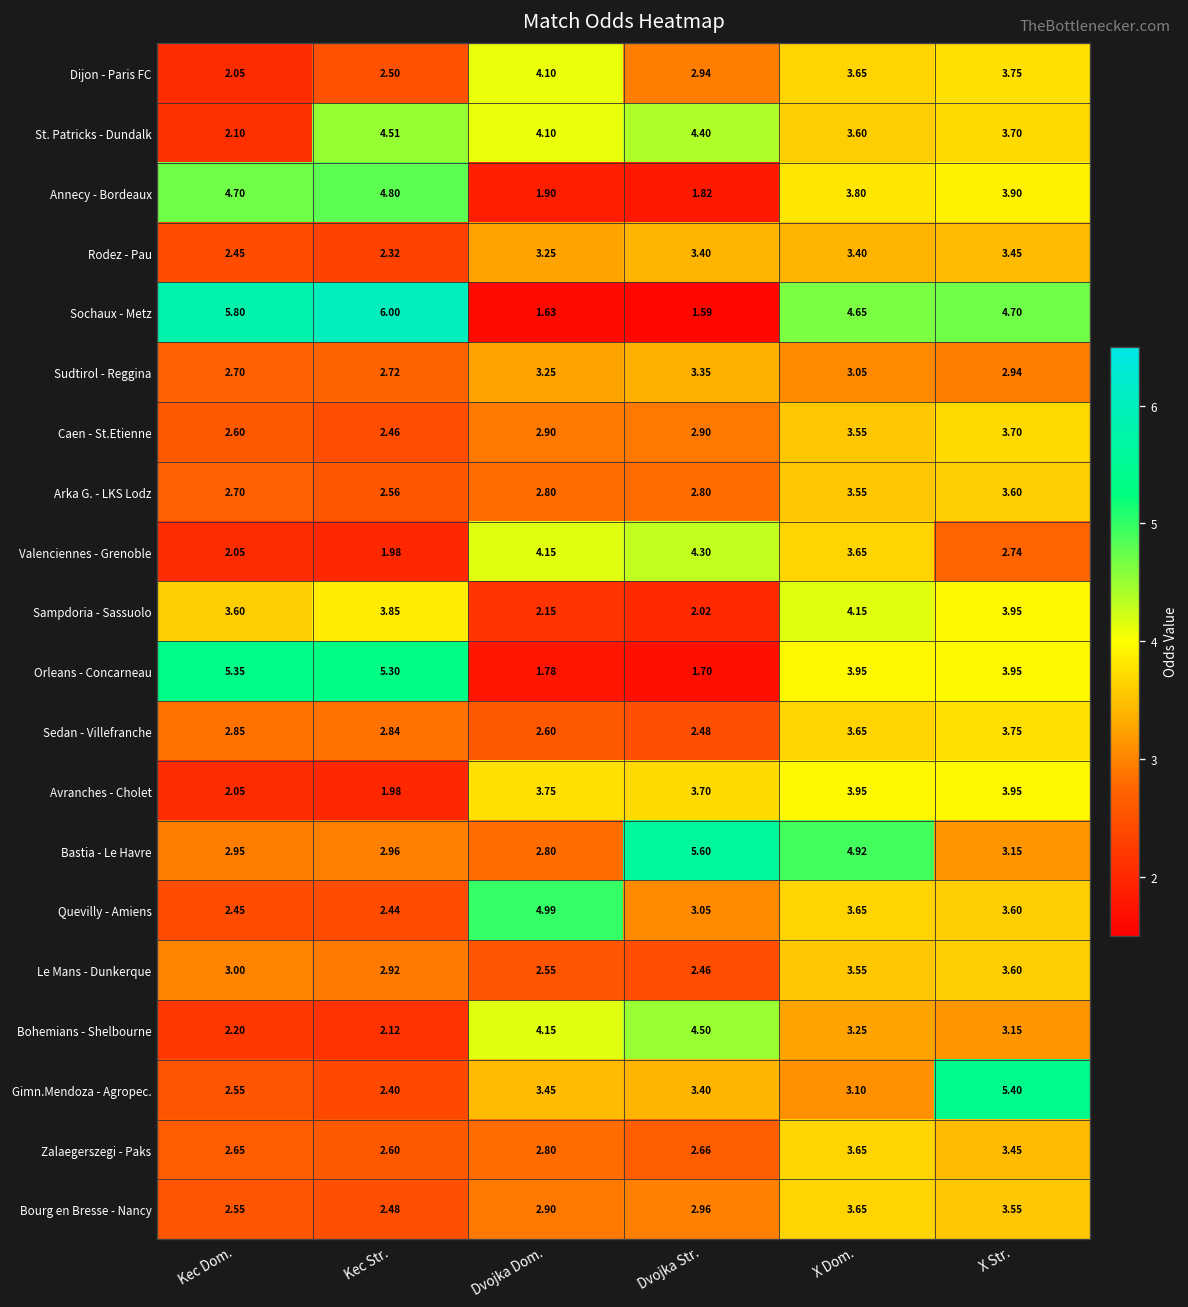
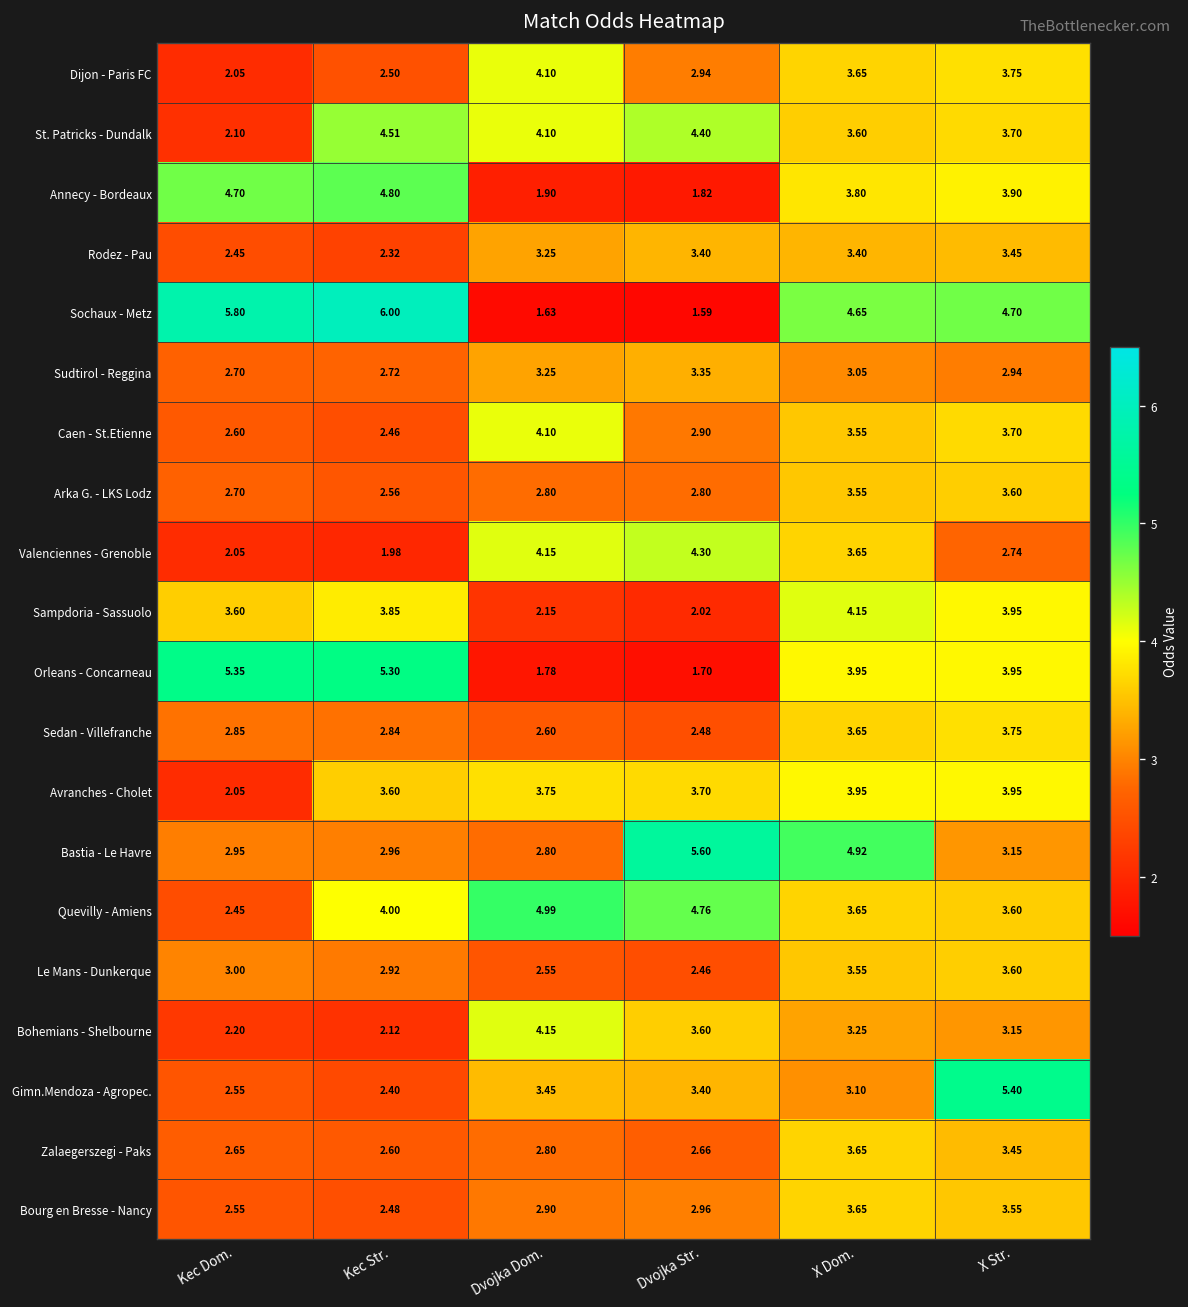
Caen - St.Etienne, Dvojka Dom.: 2.90 -> 4.10
Avranches - Cholet, Kec Str.: 1.98 -> 3.60
Quevilly - Amiens, Kec Str.: 2.44 -> 4.00
Quevilly - Amiens, Dvojka Str.: 3.05 -> 4.76
Bohemians - Shelbourne, Dvojka Str.: 4.50 -> 3.60
